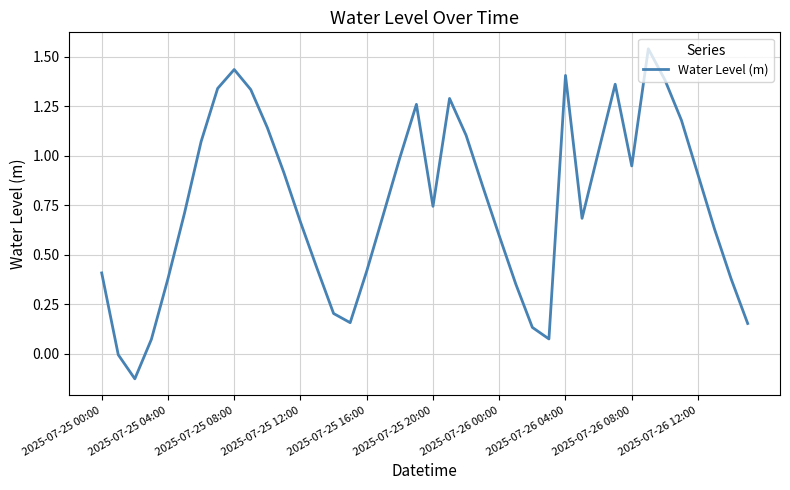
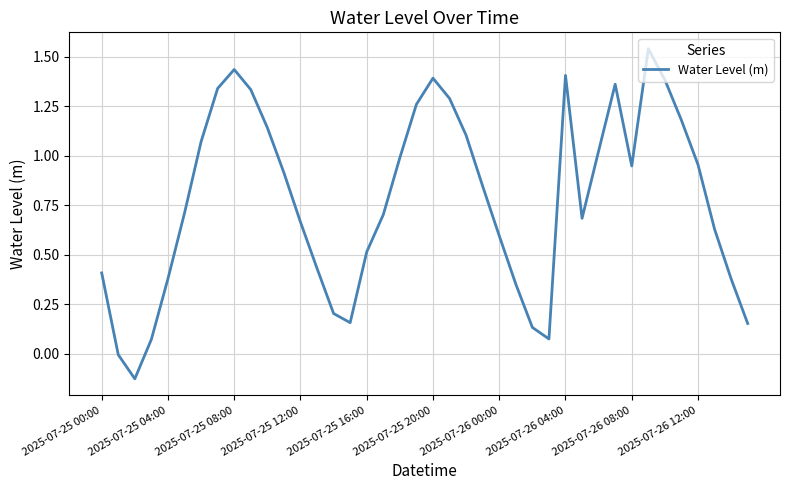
2025-07-25 16:00: 0.42 -> 0.51
2025-07-25 20:00: 0.74 -> 1.39
2025-07-26 12:00: 0.90 -> 0.96
